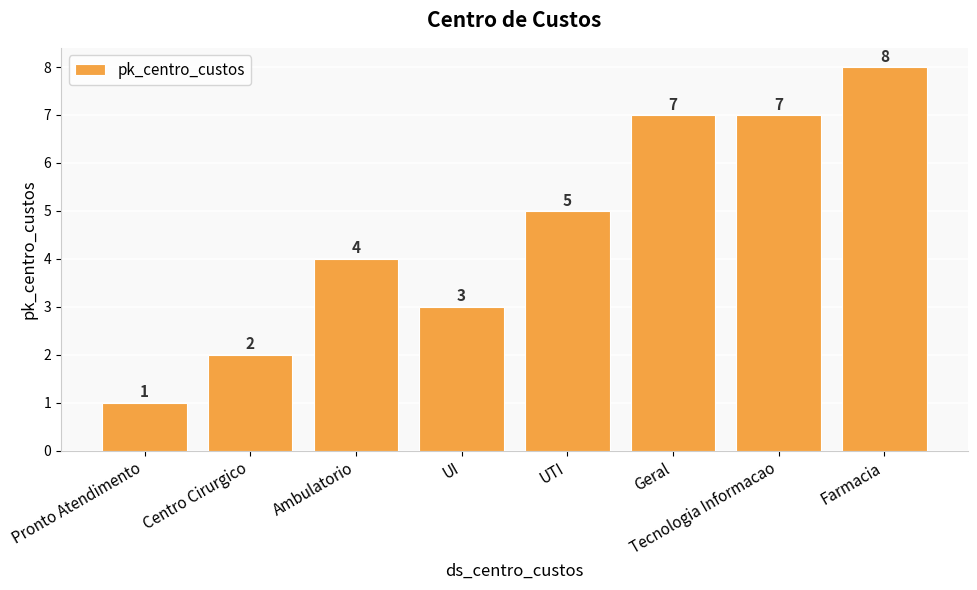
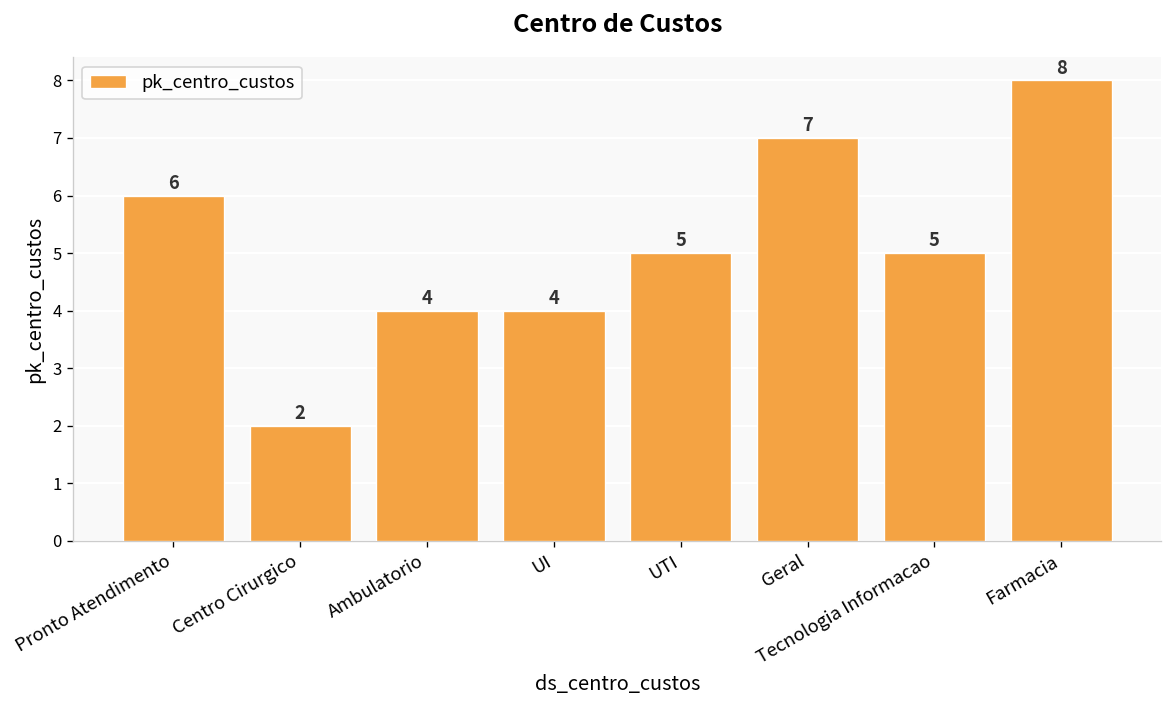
Pronto Atendimento: 1 -> 6
UI: 3 -> 4
Tecnologia Informacao: 7 -> 5
